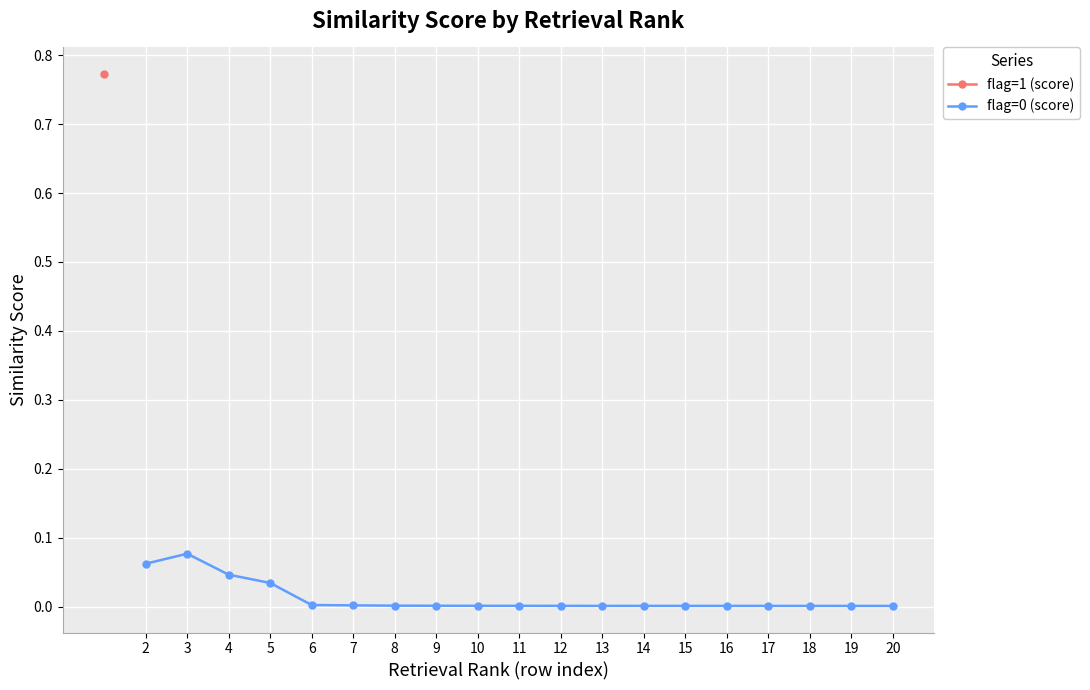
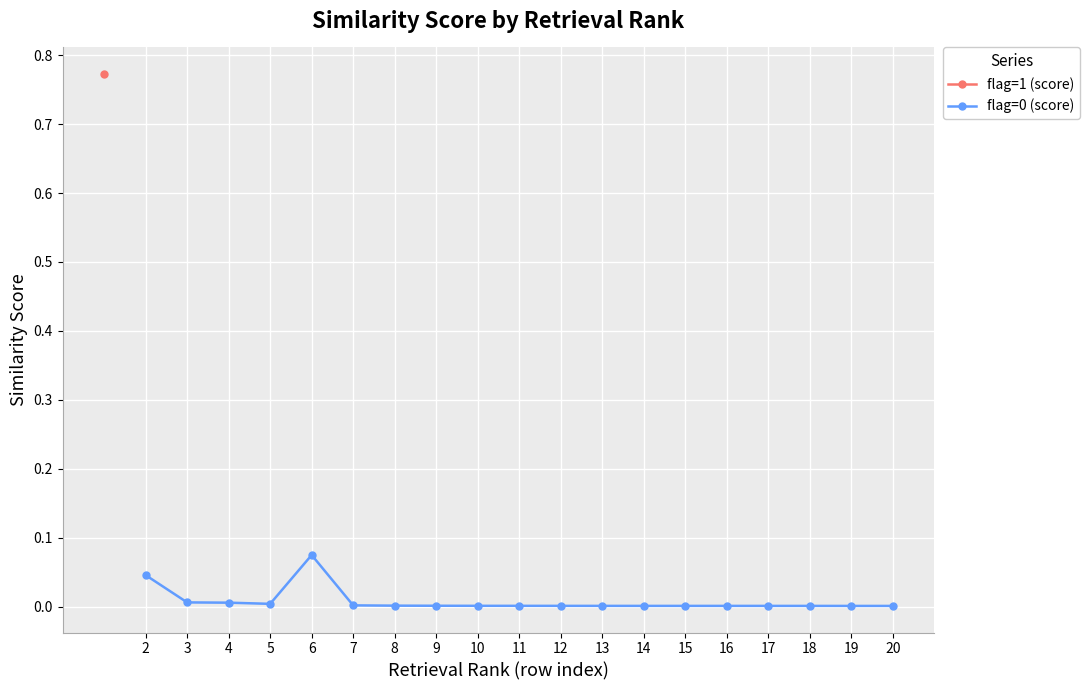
flag=0 (score), 2: 0.06 -> 0.05
flag=0 (score), 3: 0.08 -> 0.01
flag=0 (score), 4: 0.05 -> 0.01
flag=0 (score), 5: 0.03 -> 0.00
flag=0 (score), 6: 0.00 -> 0.07
